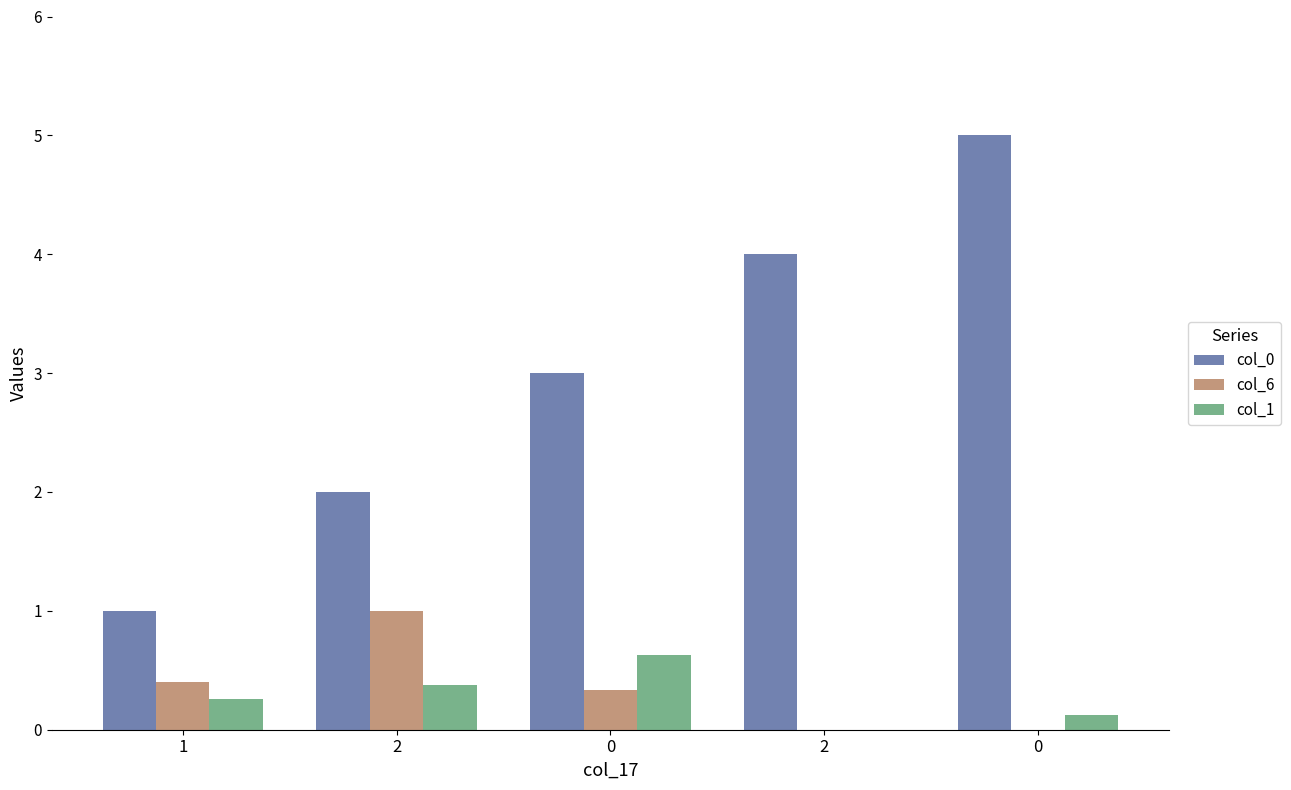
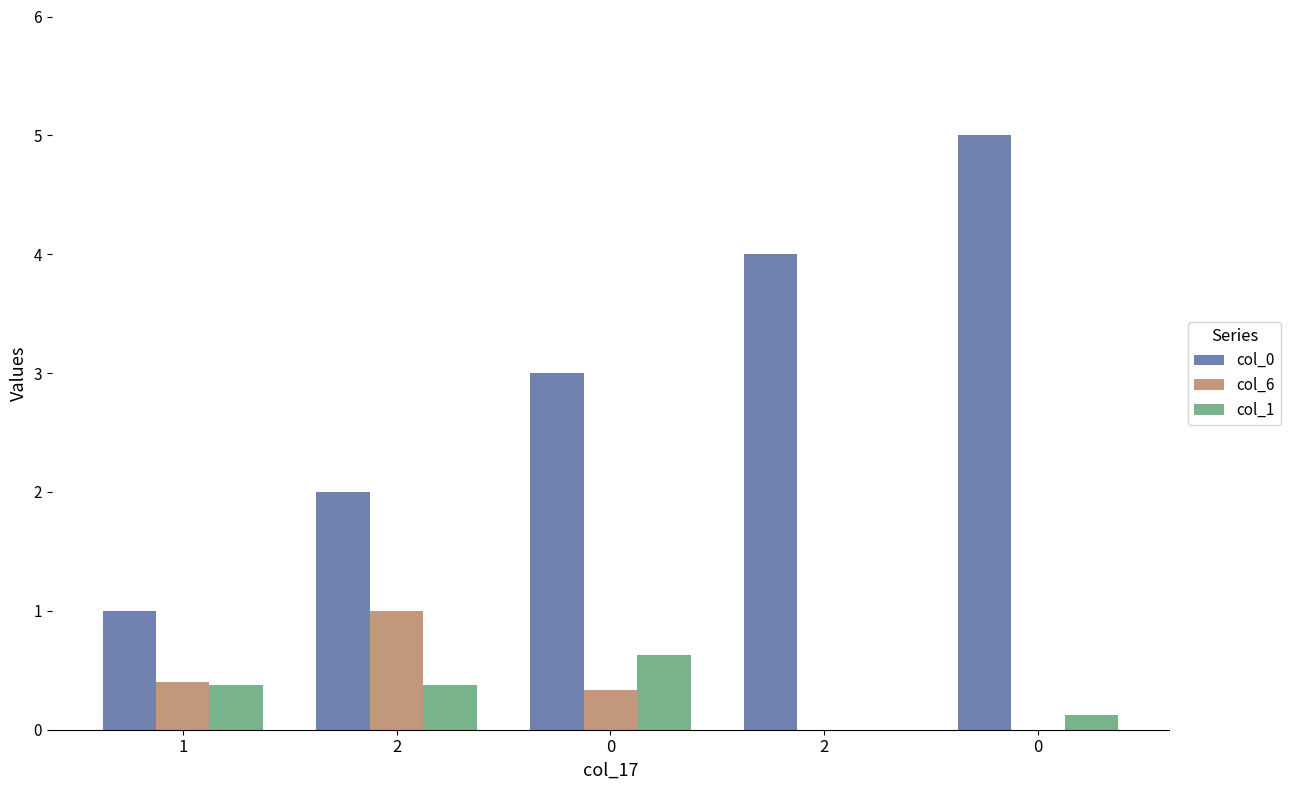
col_1, 1: 0.26 -> 0.38
